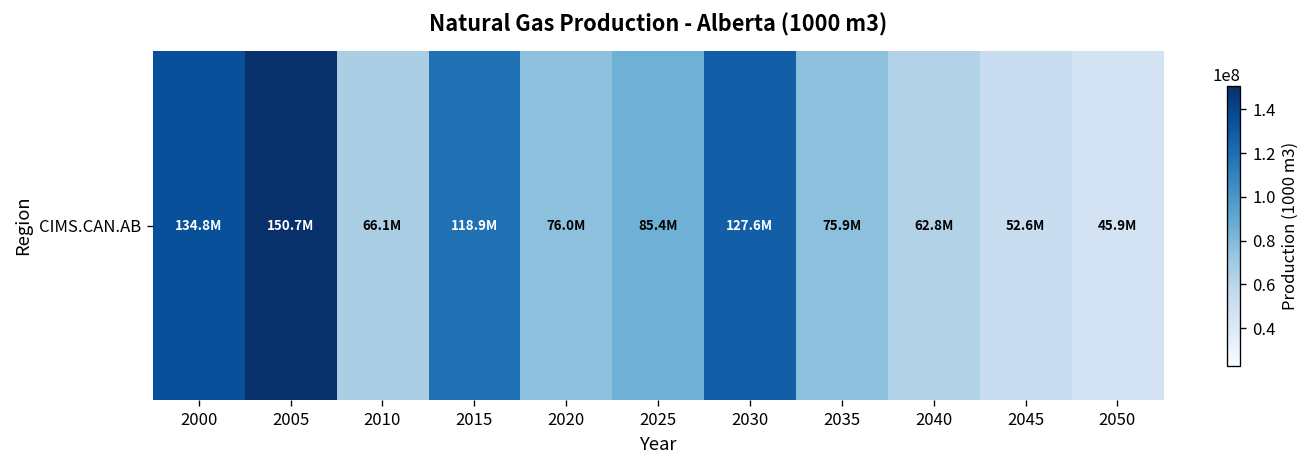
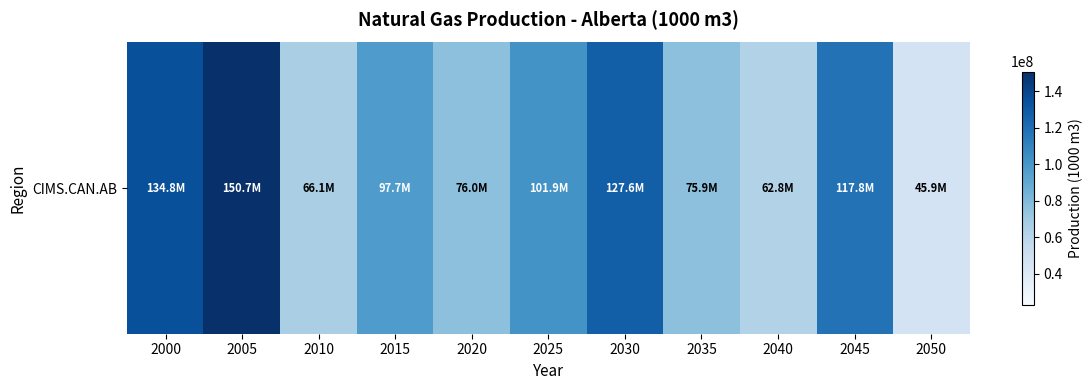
CIMS.CAN.AB, 2015: 118.9M -> 97.7M
CIMS.CAN.AB, 2025: 85.4M -> 101.9M
CIMS.CAN.AB, 2045: 52.6M -> 117.8M
